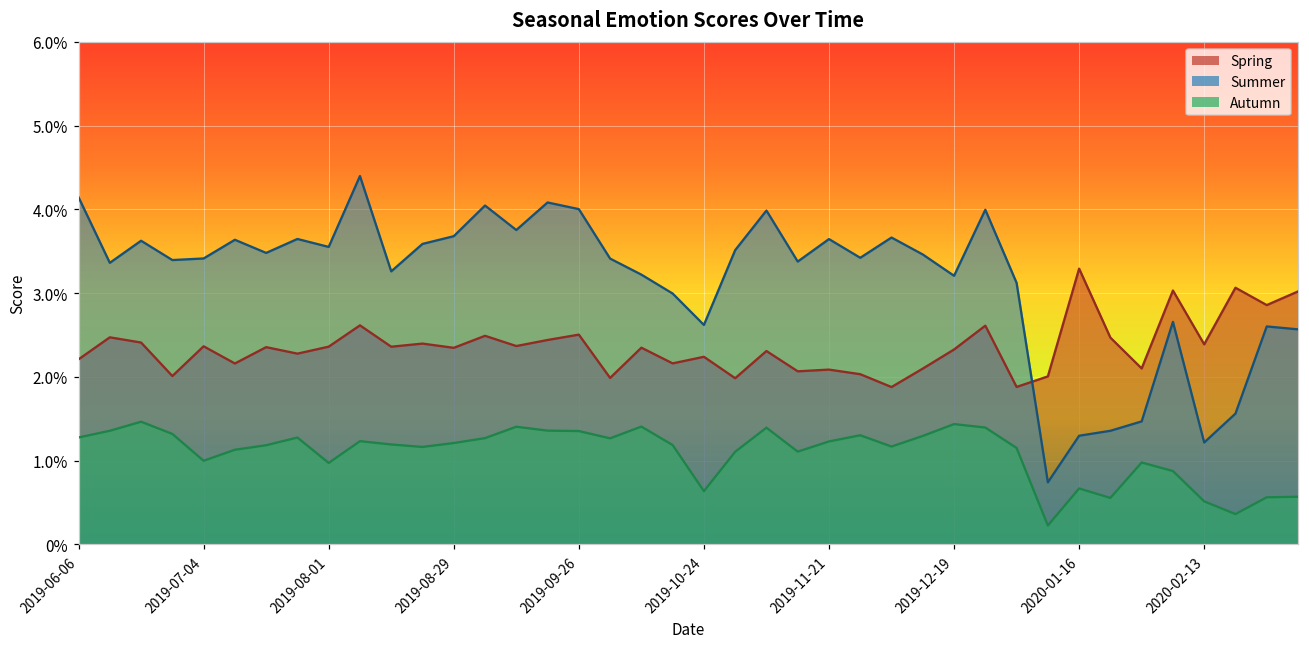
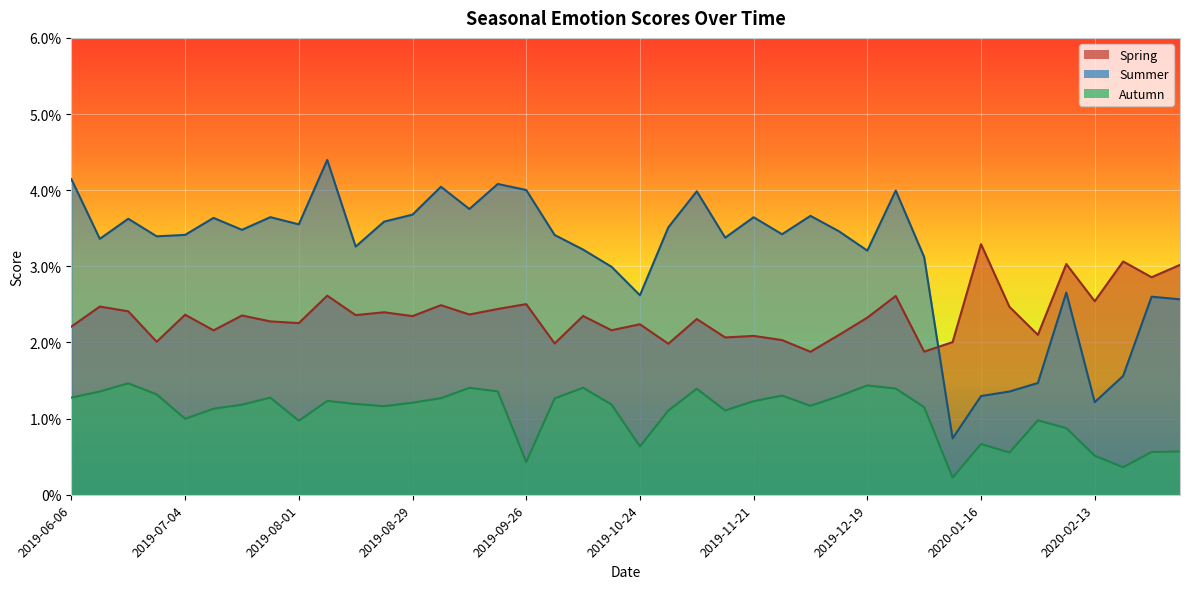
Spring, 2019-08-01: 2.4% -> 2.3%
Autumn, 2019-09-26: 1.4% -> 0.4%
Spring, 2020-02-13: 2.4% -> 2.5%
